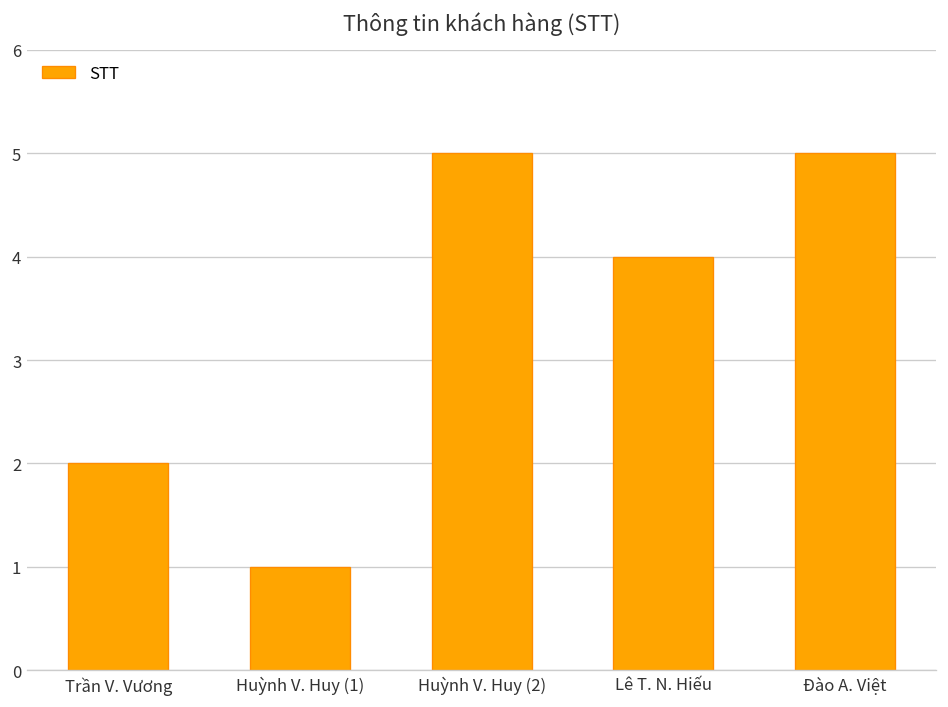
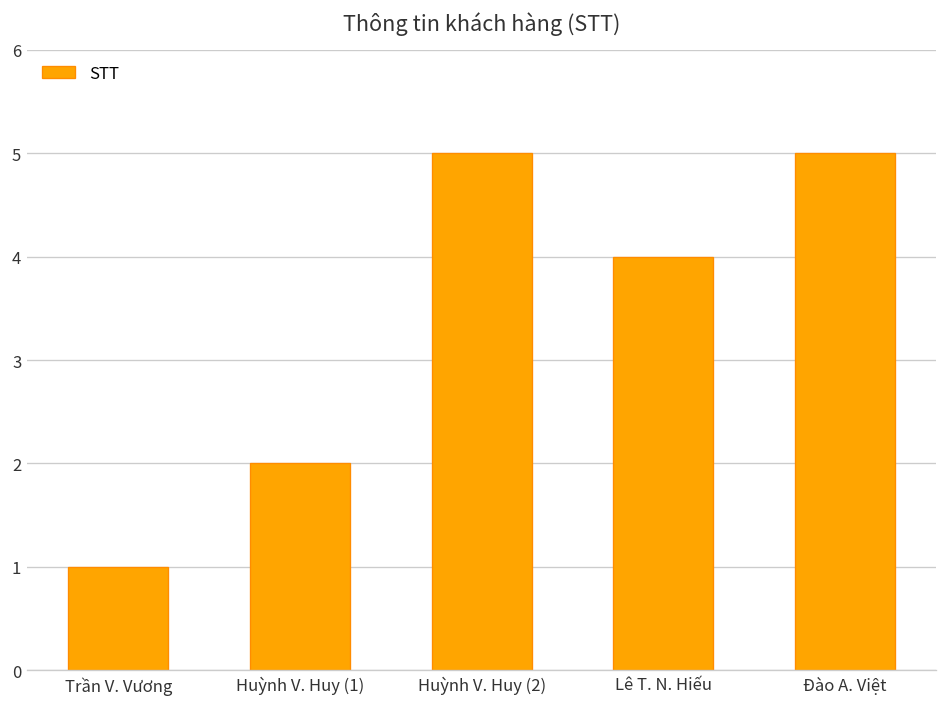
Trần V. Vương: 2 -> 1
Huỳnh V. Huy (1): 1 -> 2
